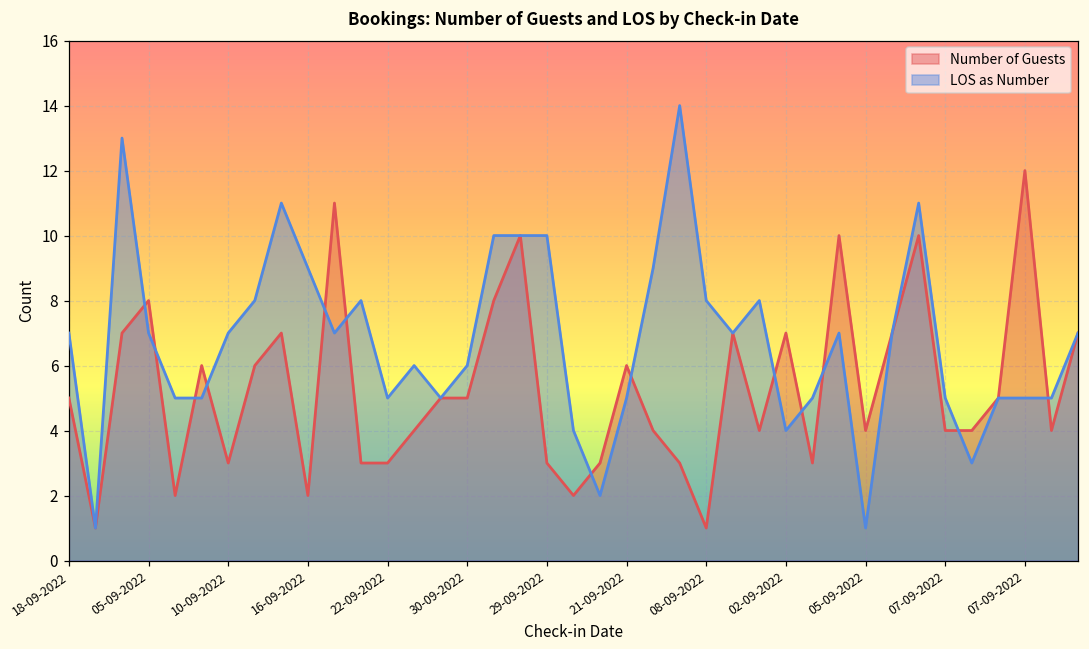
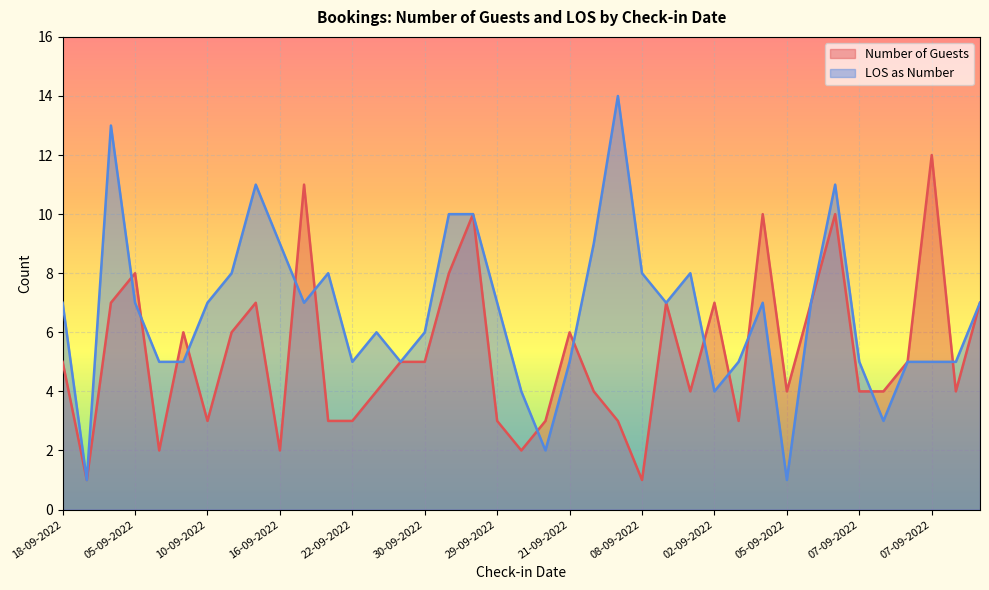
LOS as Number, 29-09-2022: 10 -> 7
